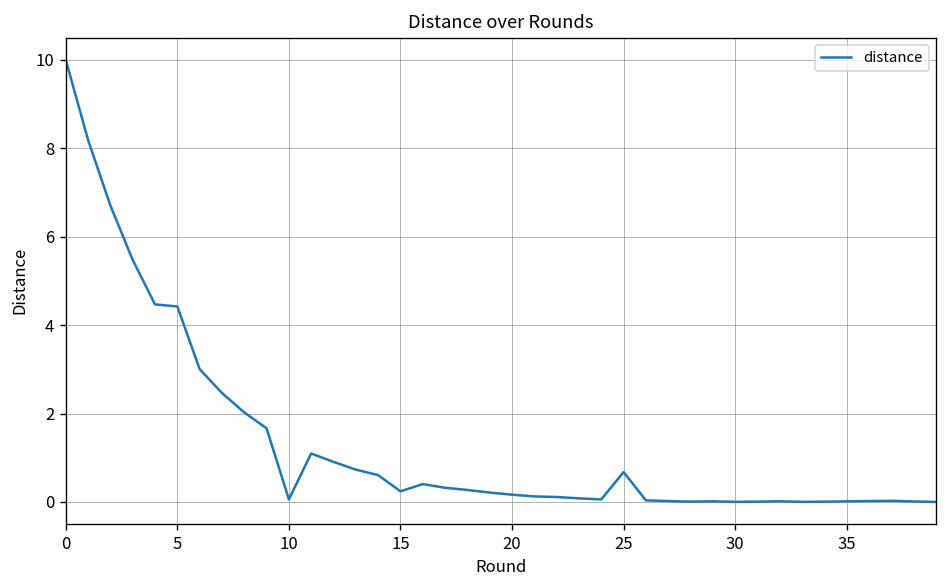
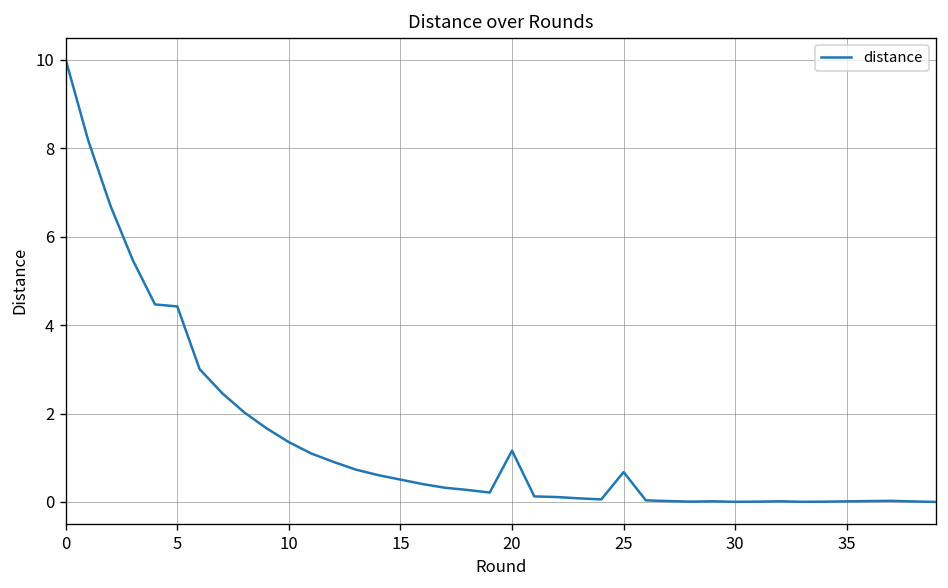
10: 0.1 -> 1.4
15: 0.2 -> 0.5
20: 0.2 -> 1.2
